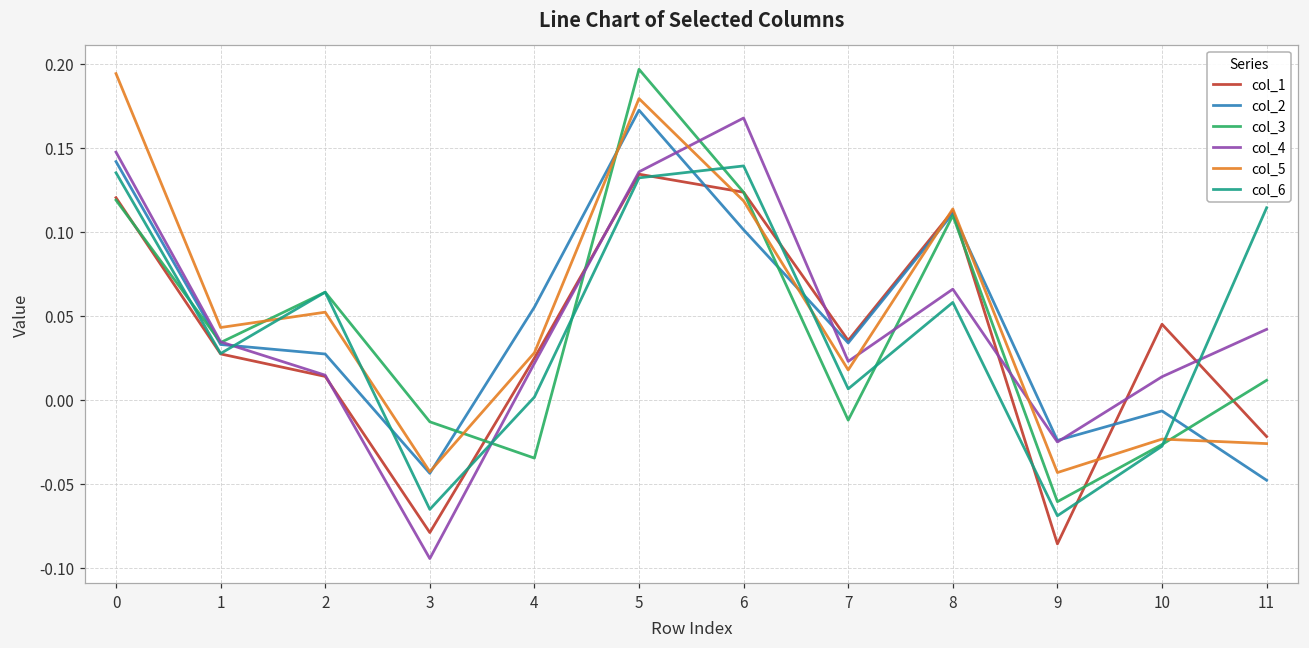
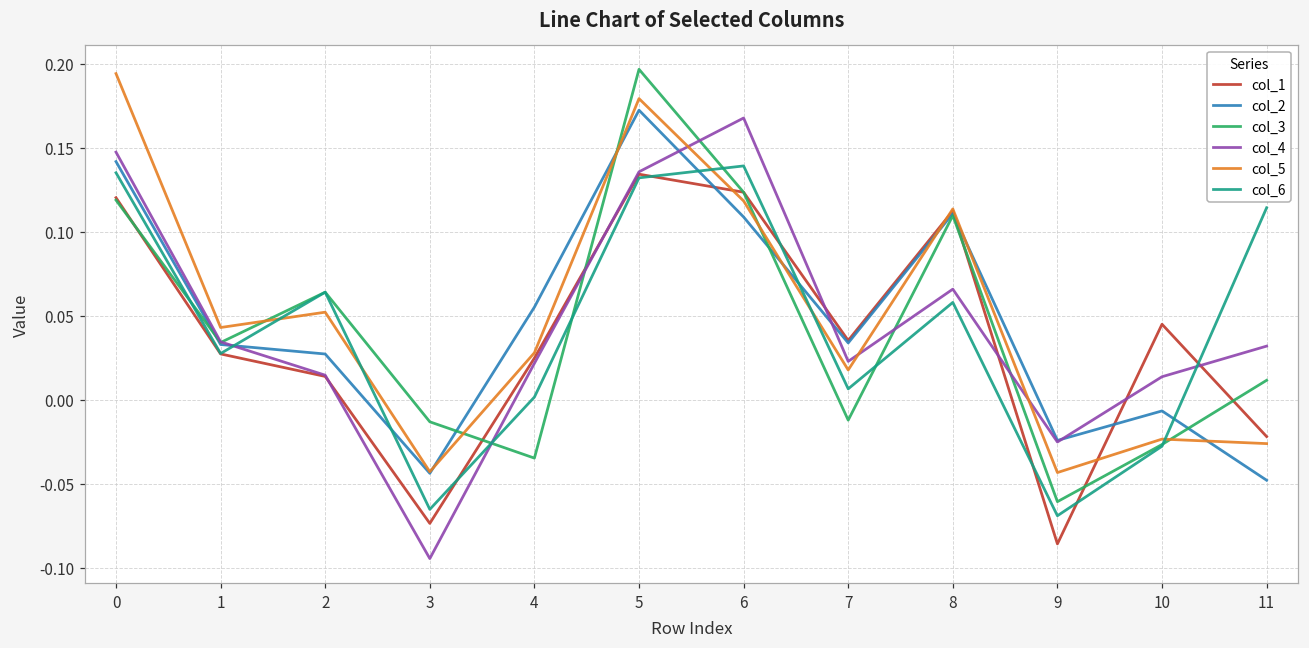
col_1, 3: -0.079 -> -0.073
col_2, 6: 0.101 -> 0.109
col_4, 11: 0.042 -> 0.032
